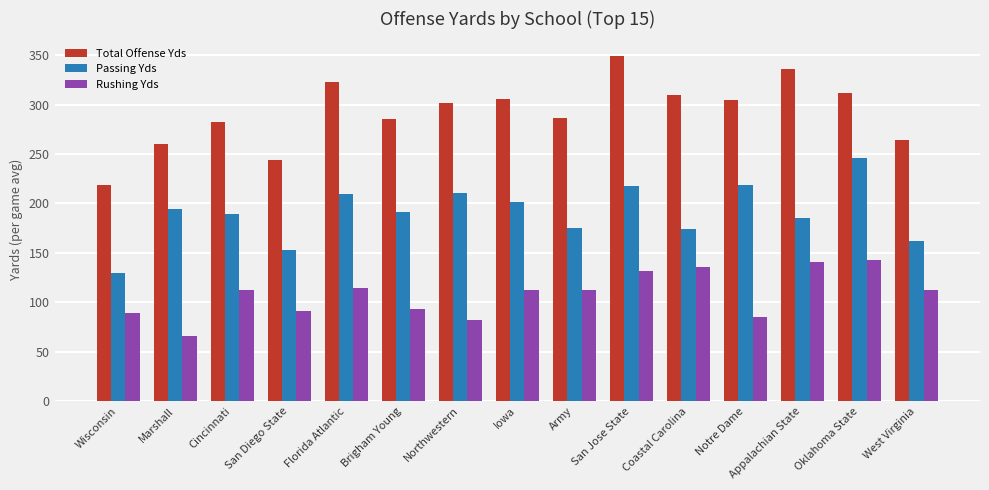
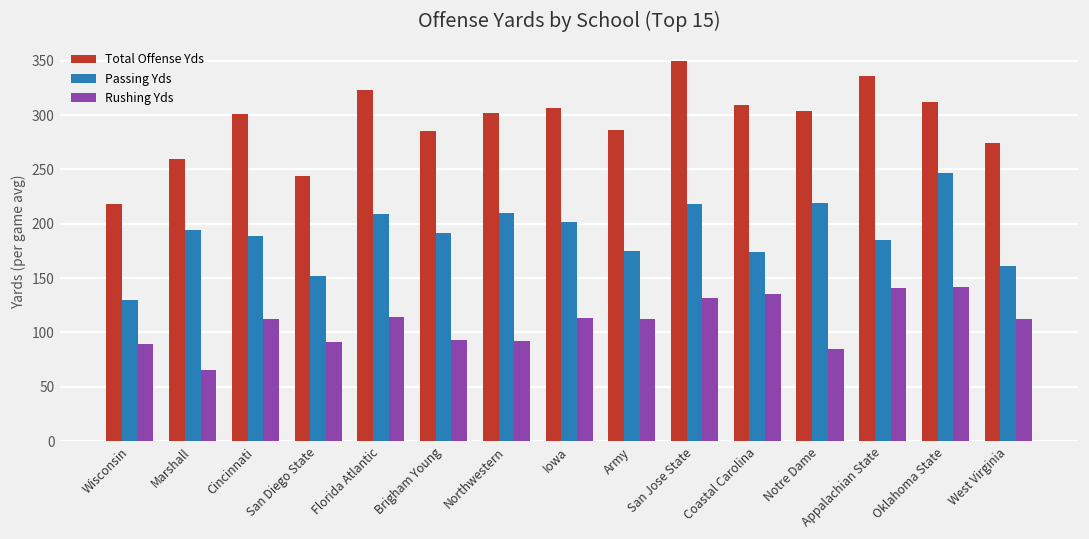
Total Offense Yds, Cincinnati: 280 -> 300
Rushing Yds, Northwestern: 80 -> 90
Total Offense Yds, West Virginia: 260 -> 270
